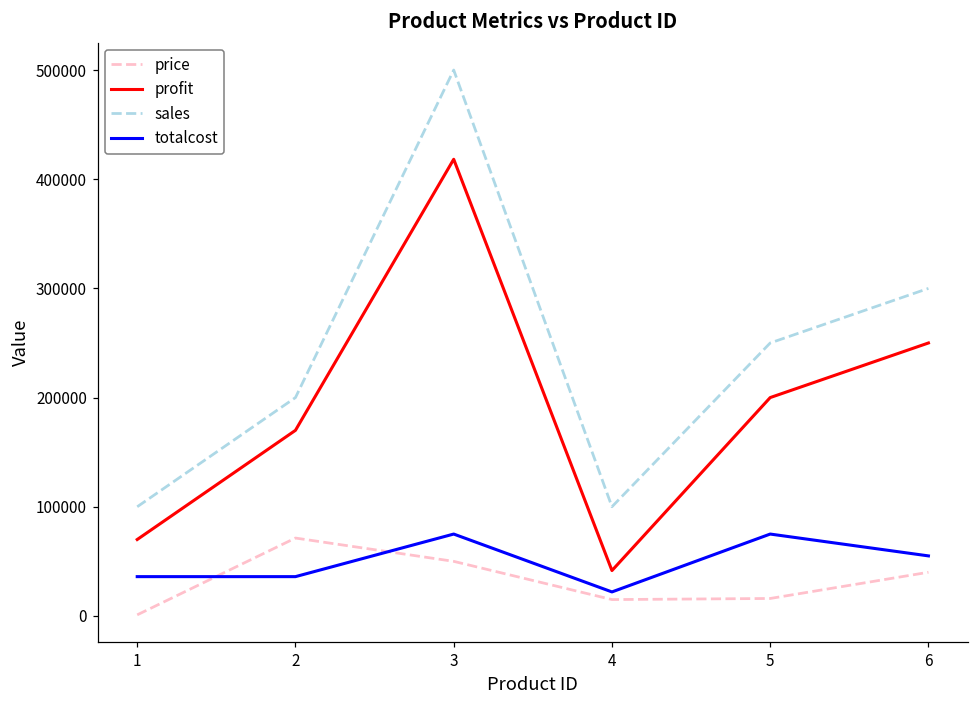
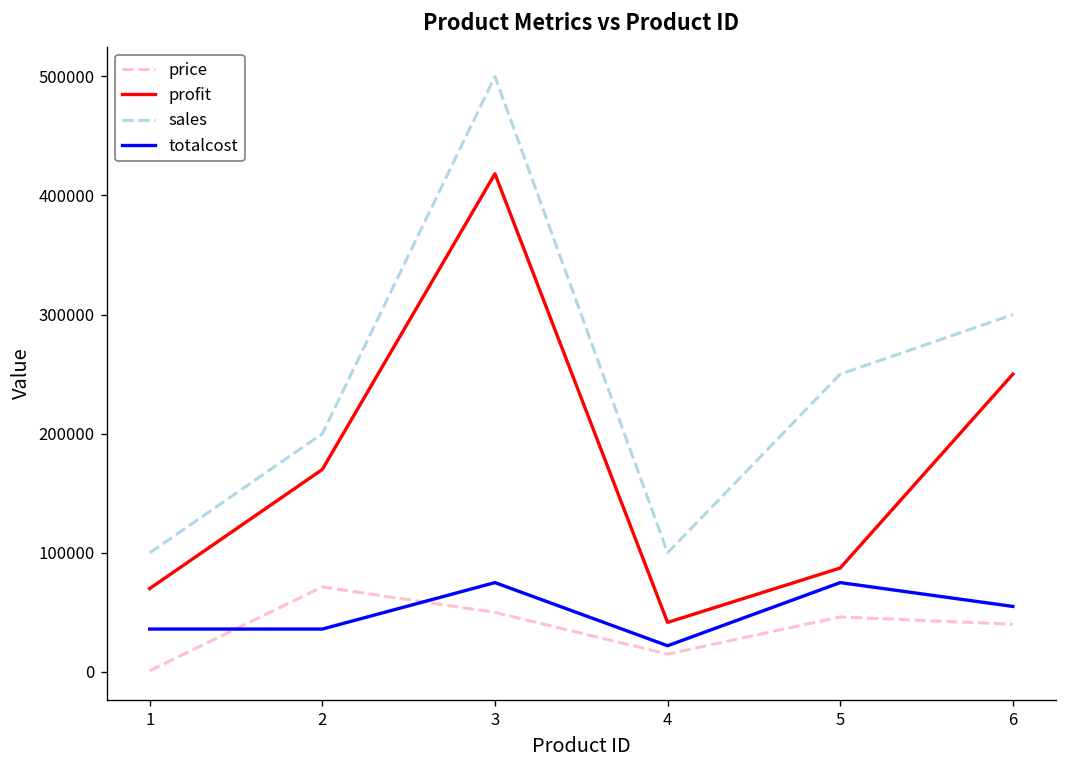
price, 5: 20000 -> 50000
profit, 5: 200000 -> 90000
